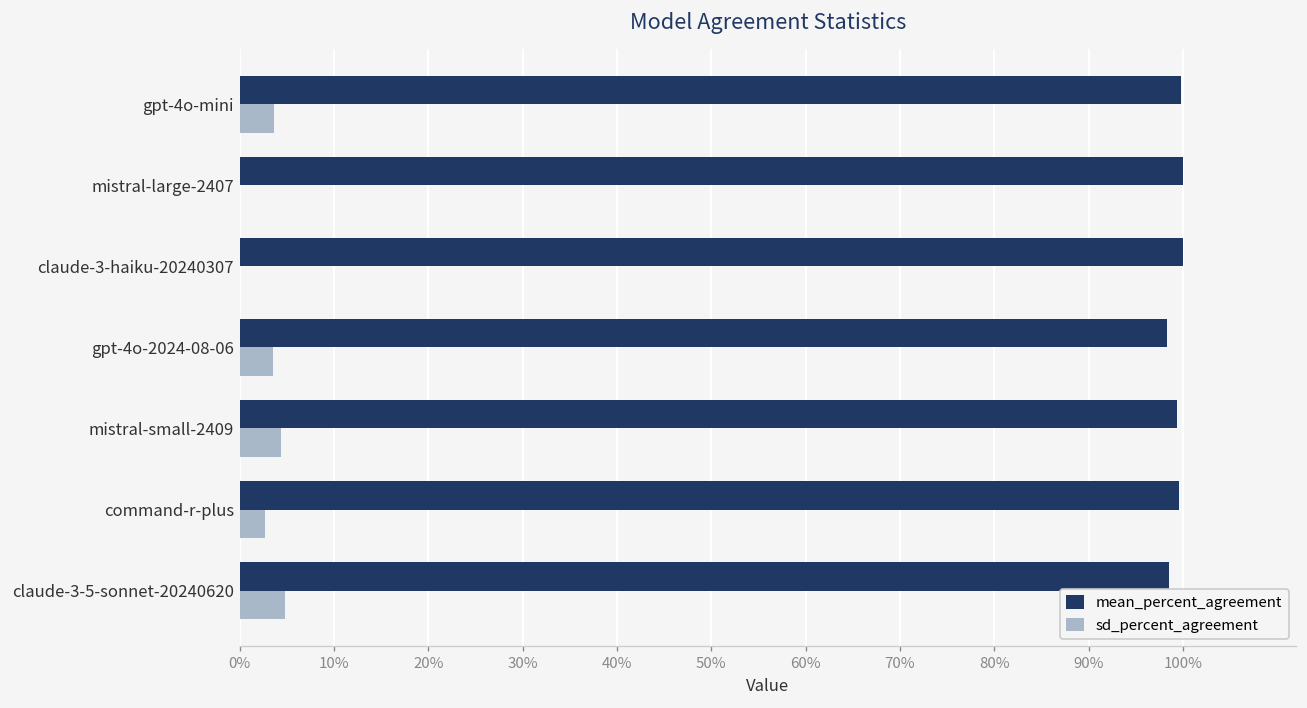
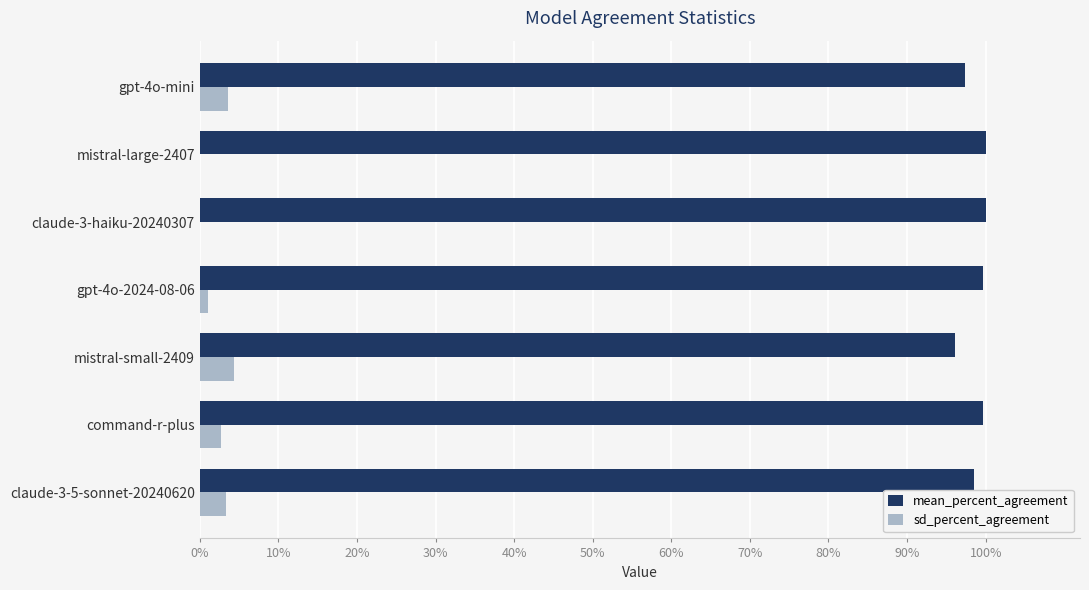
mean_percent_agreement, gpt-4o-mini: 100% -> 97%
mean_percent_agreement, gpt-4o-2024-08-06: 98% -> 100%
sd_percent_agreement, gpt-4o-2024-08-06: 4% -> 1%
mean_percent_agreement, mistral-small-2409: 99% -> 96%
sd_percent_agreement, claude-3-5-sonnet-20240620: 5% -> 3%
